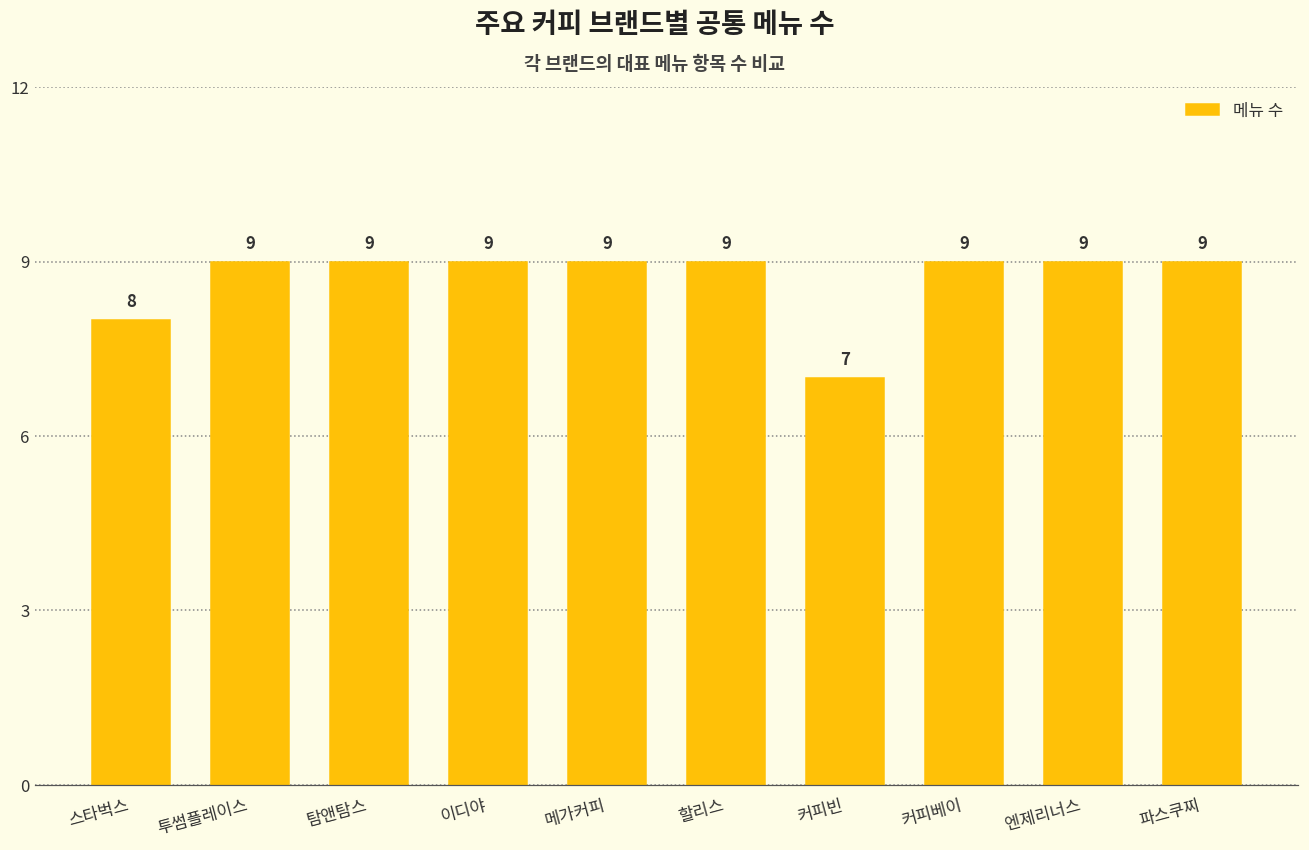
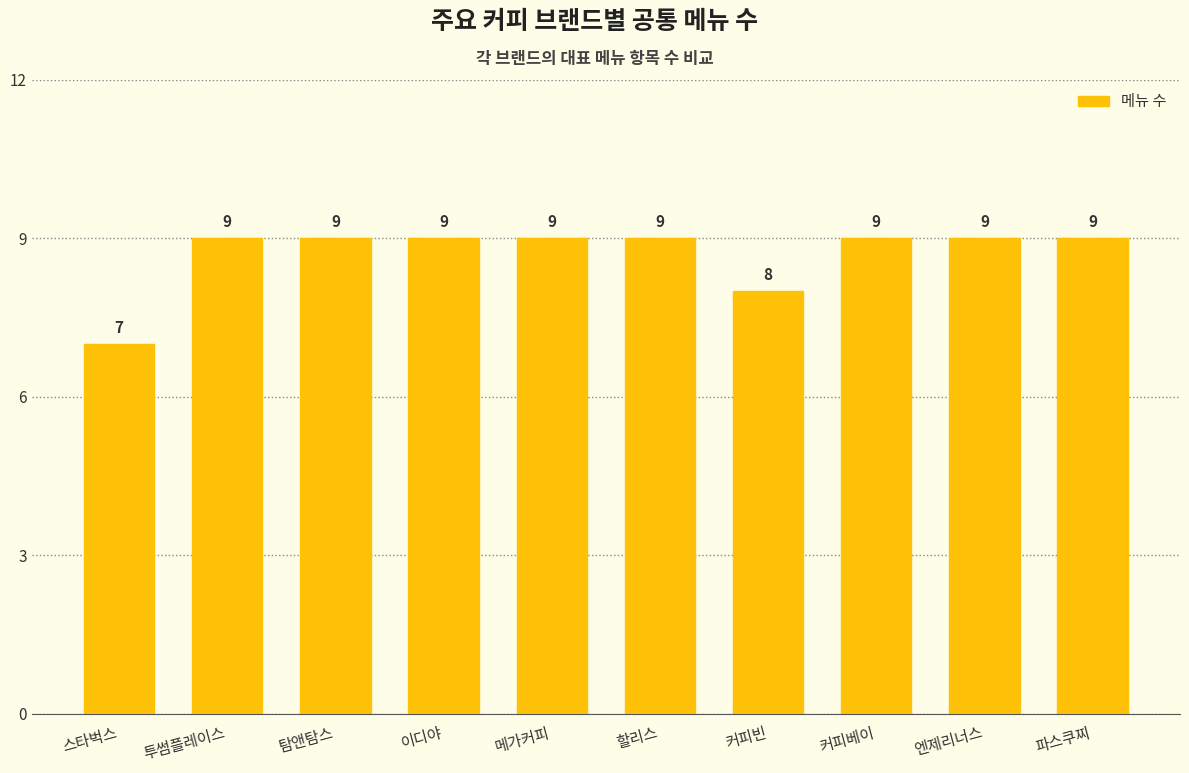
스타벅스: 8 -> 7
커피빈: 7 -> 8
